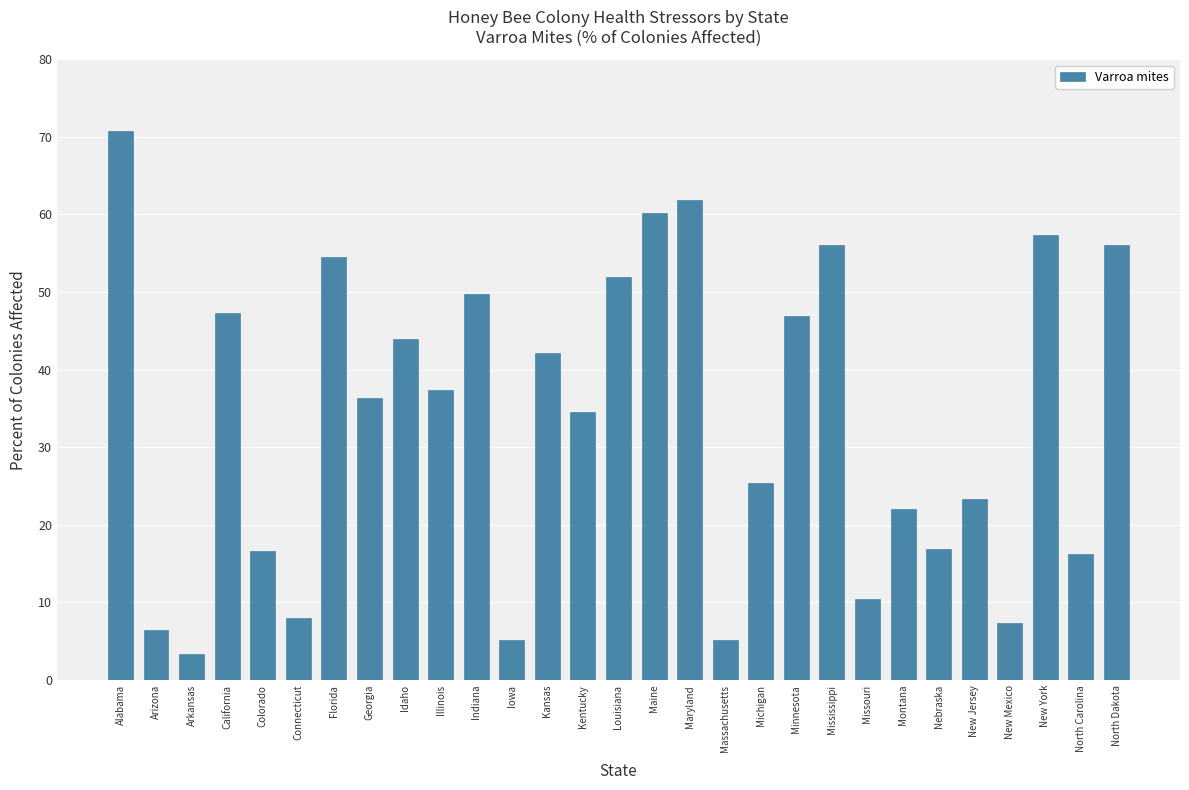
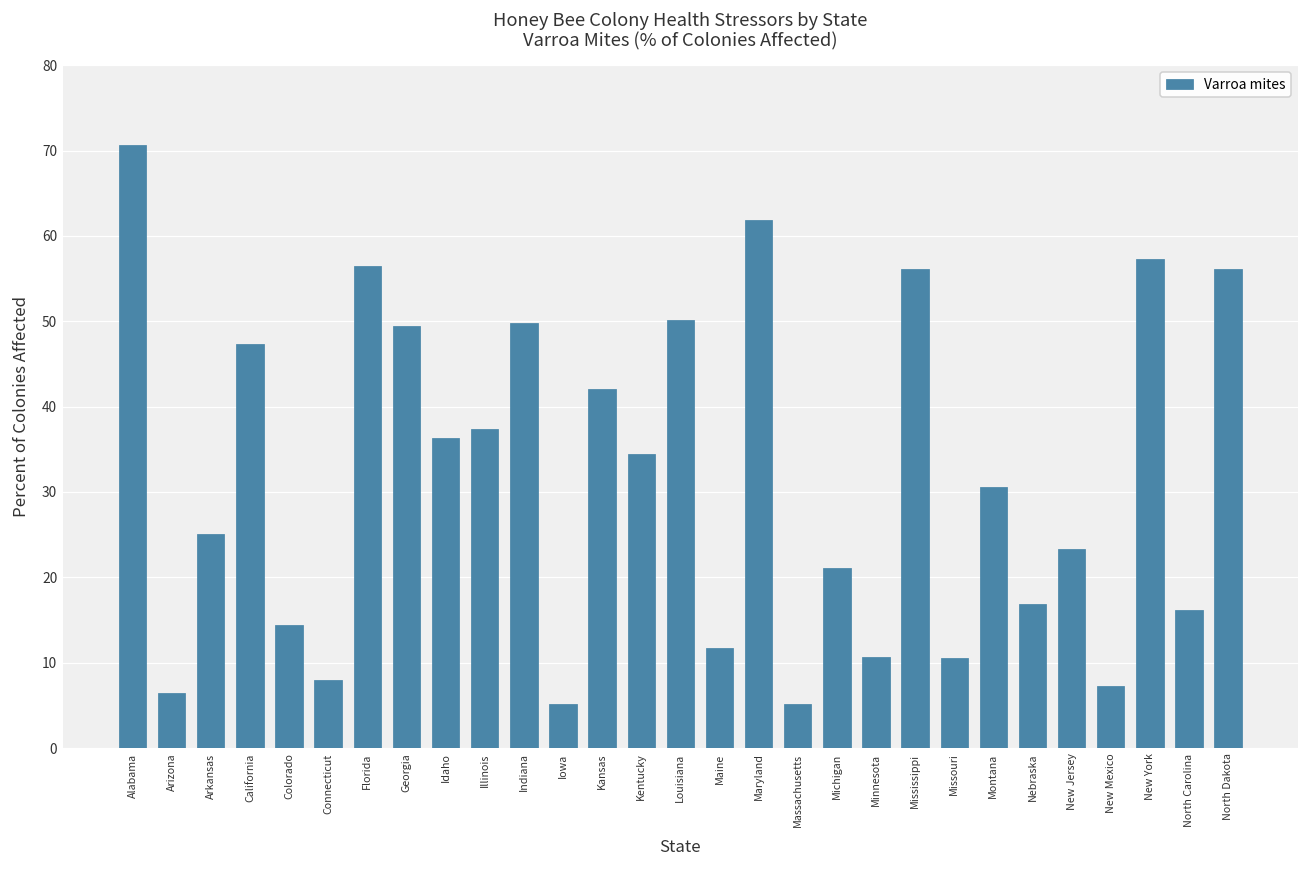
Arkansas: 3 -> 25
Colorado: 17 -> 14
Florida: 55 -> 57
Georgia: 36 -> 49
Idaho: 44 -> 36
Louisiana: 52 -> 50
Maine: 60 -> 12
Michigan: 25 -> 21
Minnesota: 47 -> 11
Montana: 22 -> 31
